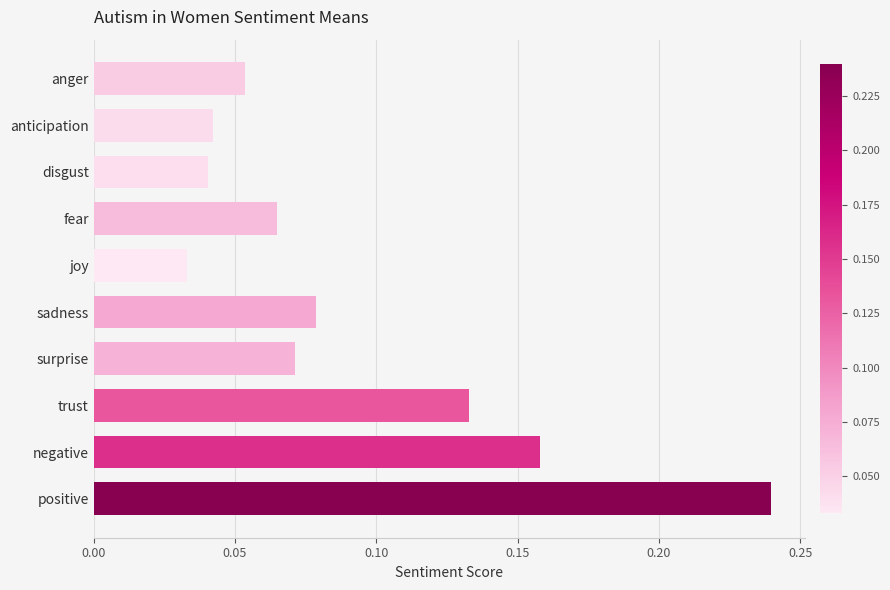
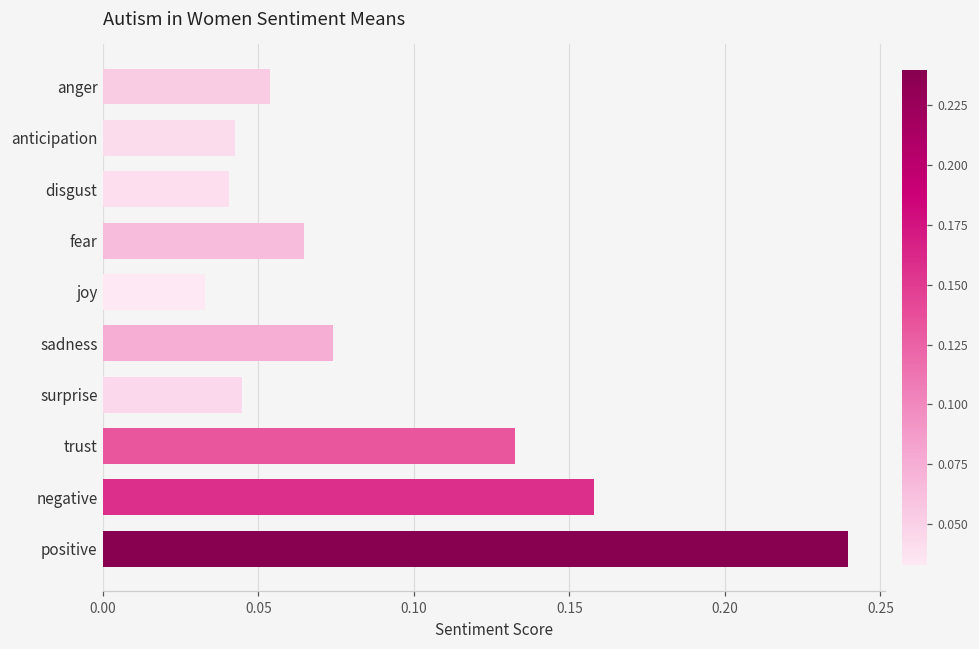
sadness: 0.079 -> 0.074
surprise: 0.071 -> 0.045
